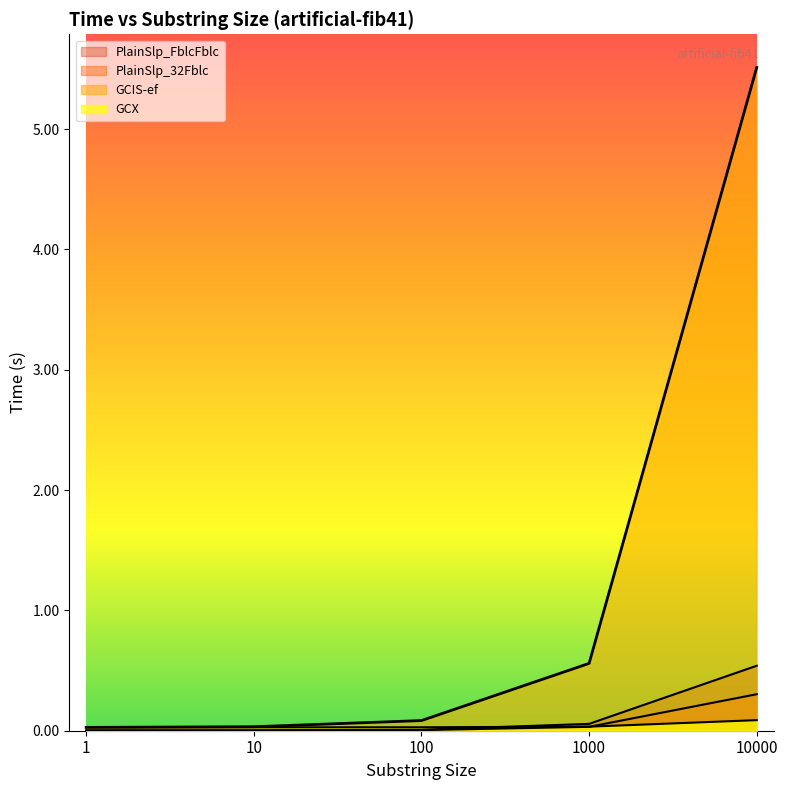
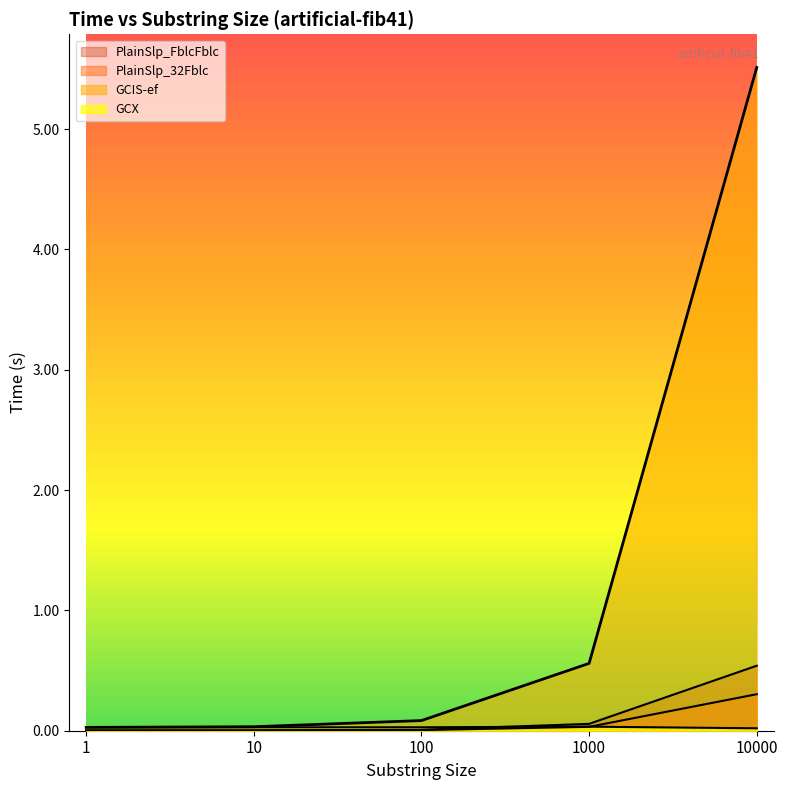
GCX, 10000: 0.09 -> 0.02
